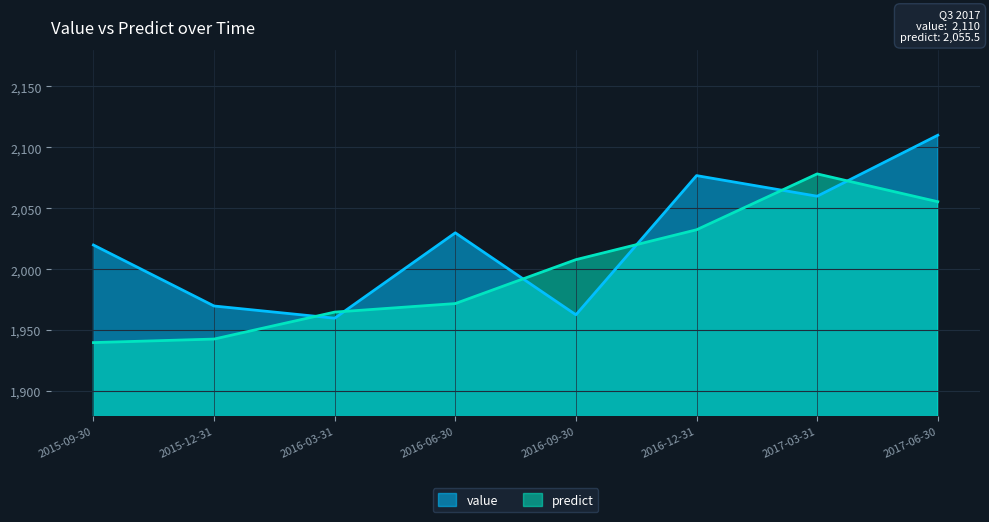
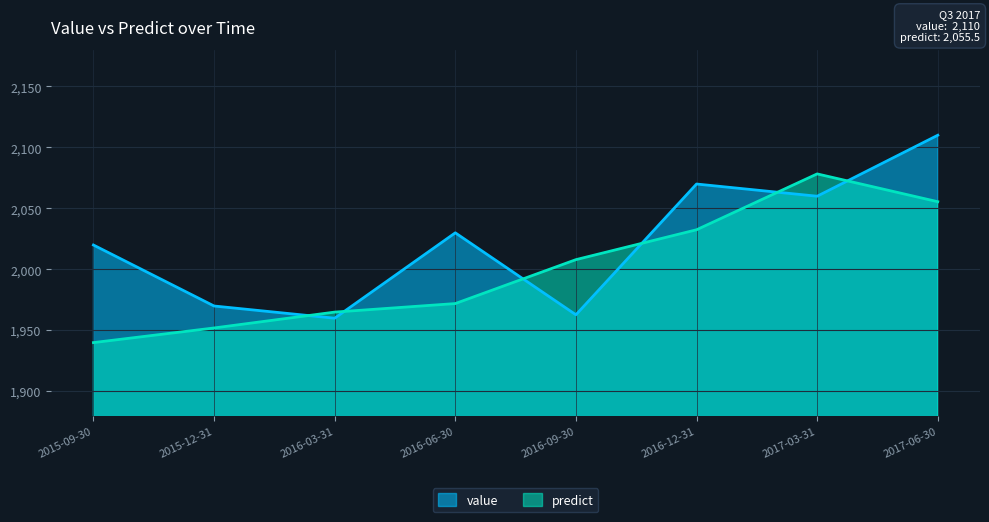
predict, 2015-12-31: 1,943 -> 1,952
value, 2016-12-31: 2,077 -> 2,070
